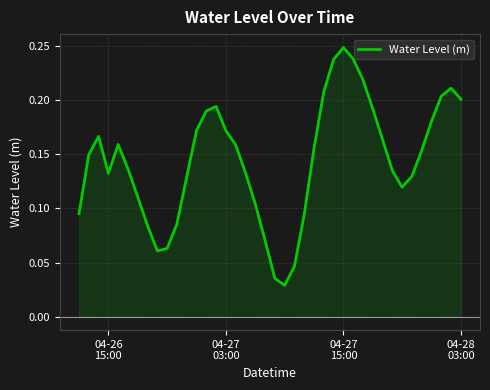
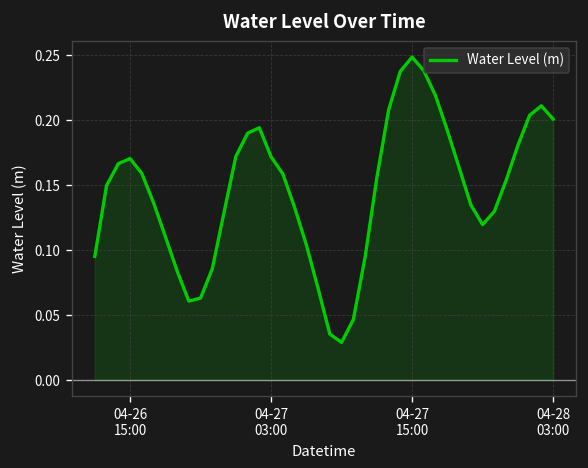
04-26 15:00: 0.132 -> 0.170
